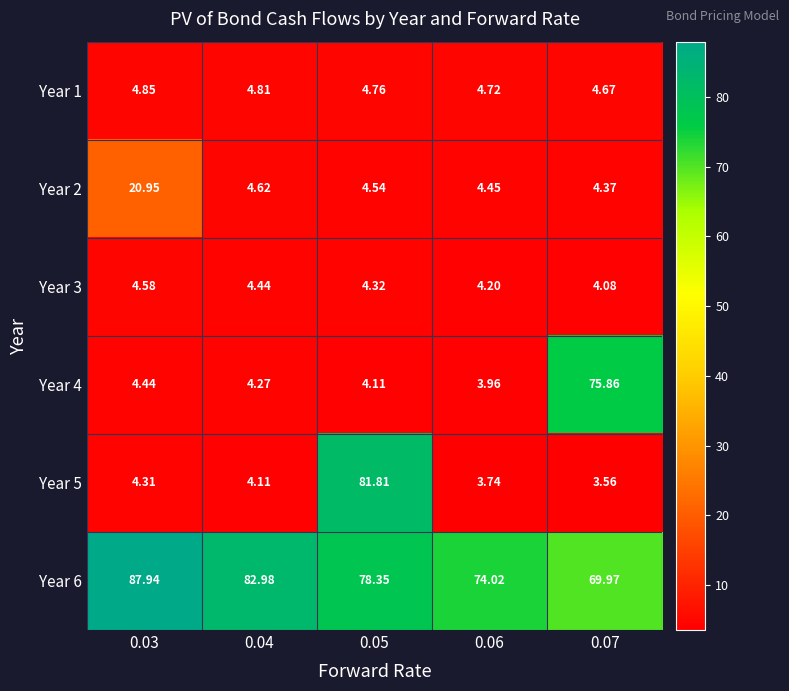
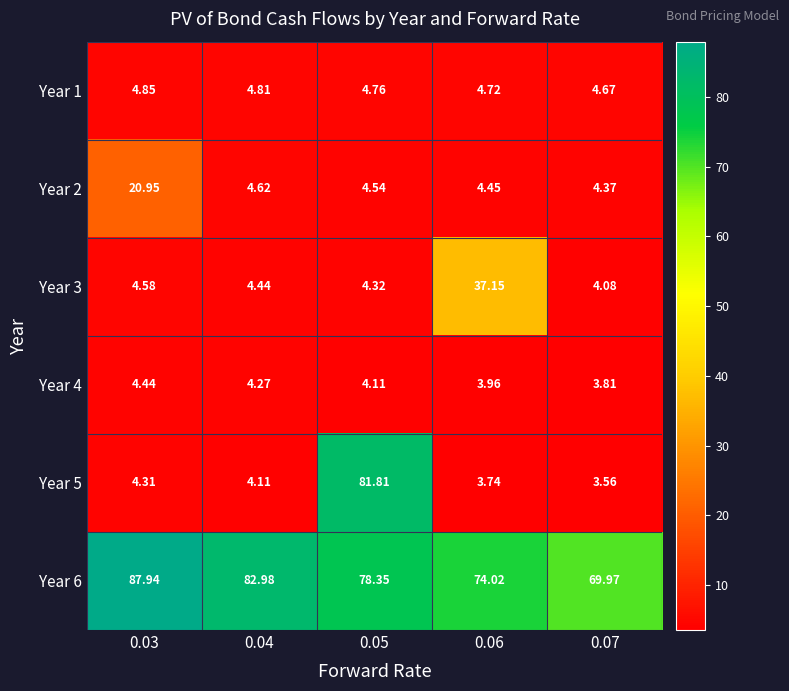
Year 3, 0.06: 4.20 -> 37.15
Year 4, 0.07: 75.86 -> 3.81
